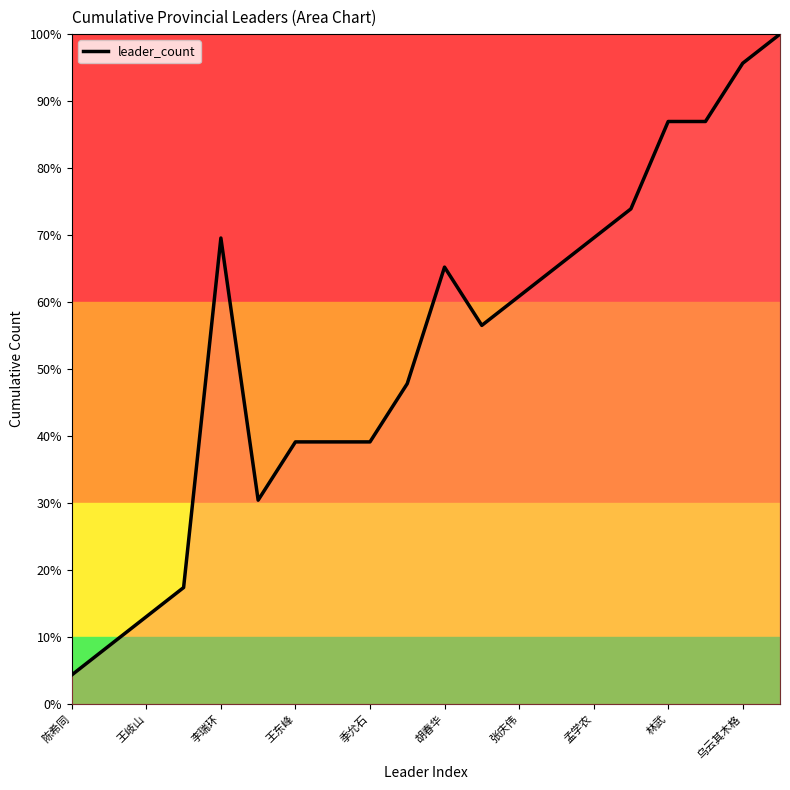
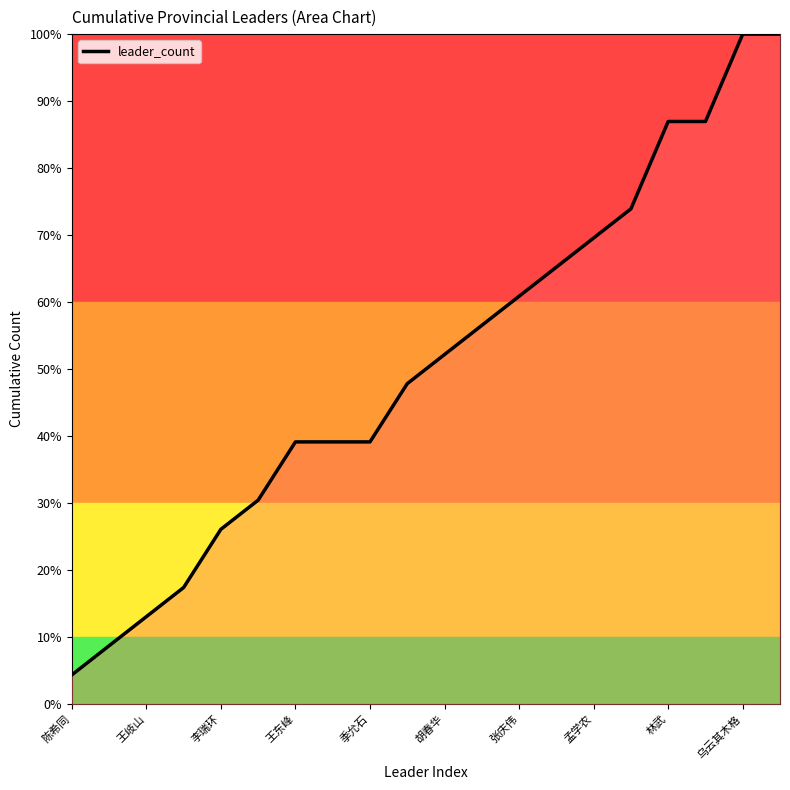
李瑞环: 70% -> 26%
胡春华: 65% -> 52%
乌云其木格: 96% -> 100%
